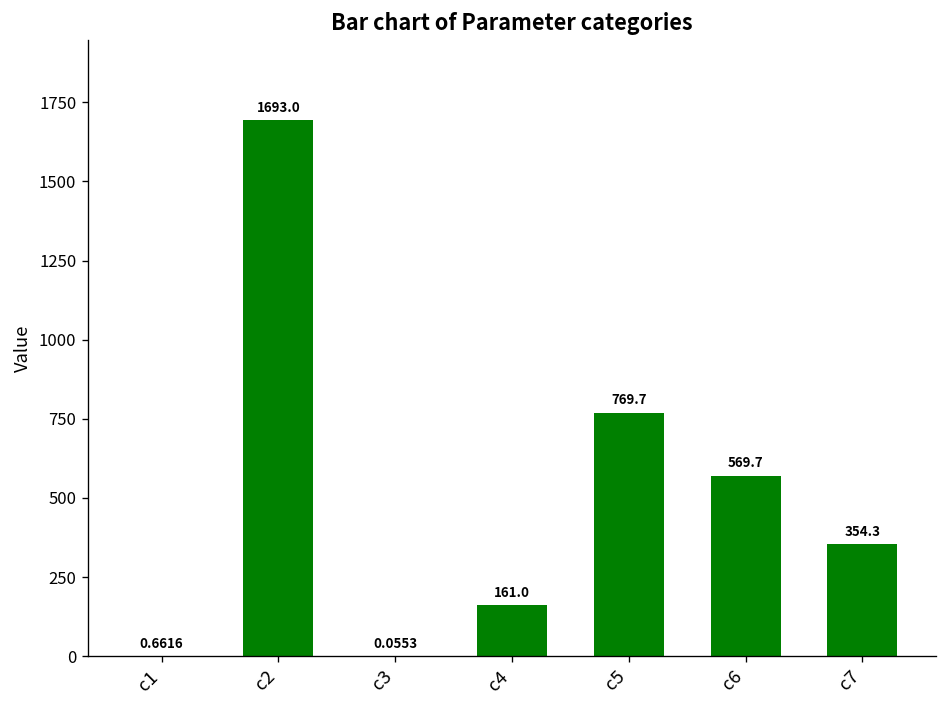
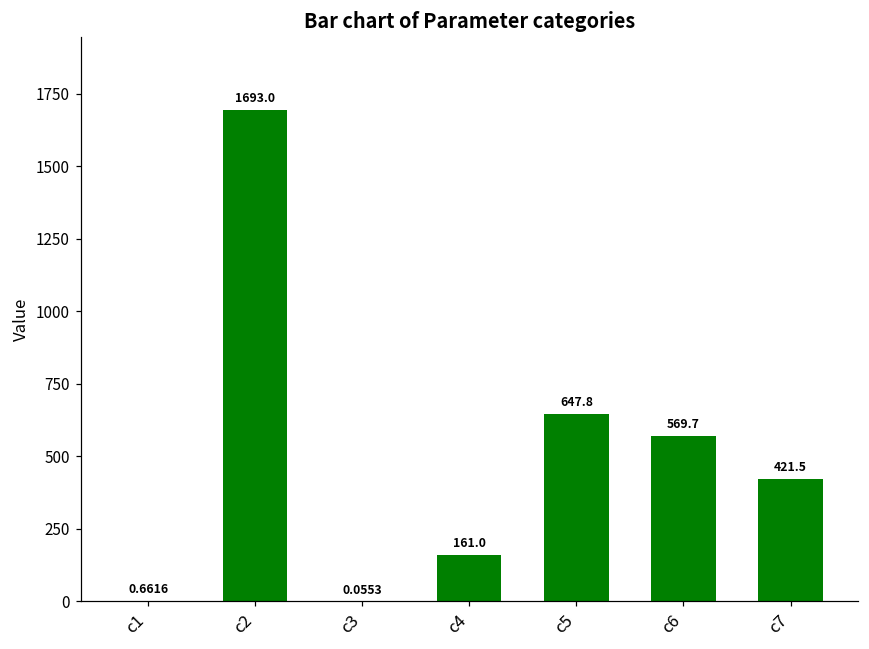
c5: 769.7 -> 647.8
c7: 354.3 -> 421.5
